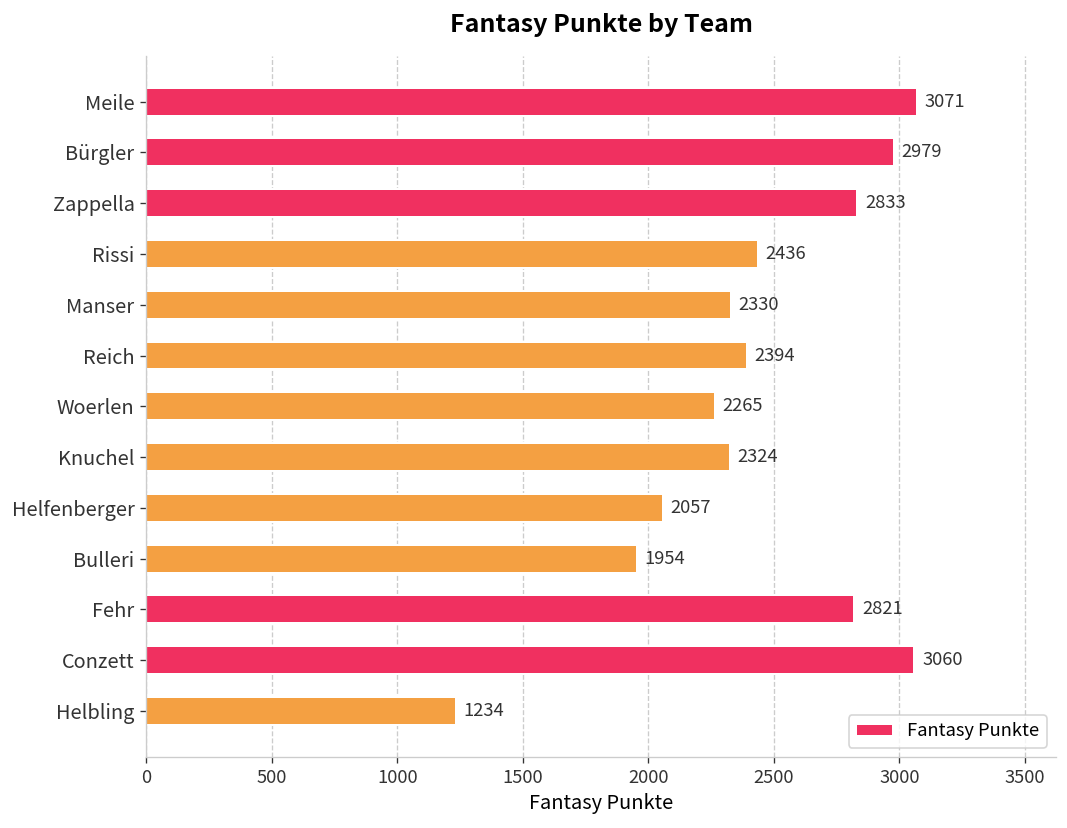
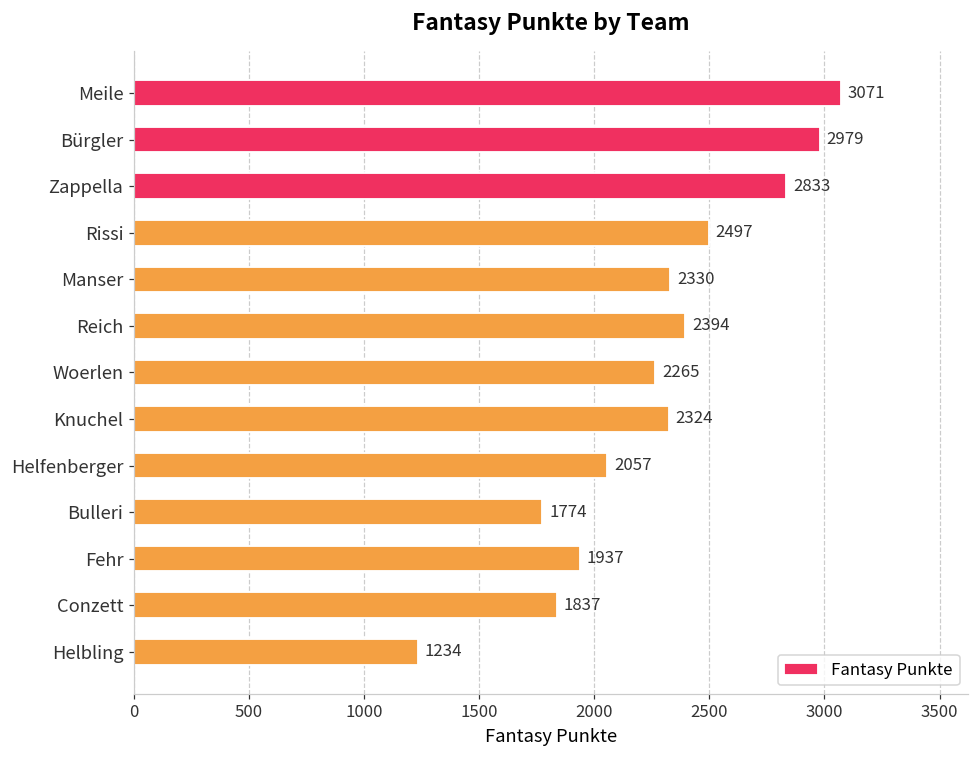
Rissi: 2436 -> 2497
Bulleri: 1954 -> 1774
Fehr: 2821 -> 1937
Conzett: 3060 -> 1837
